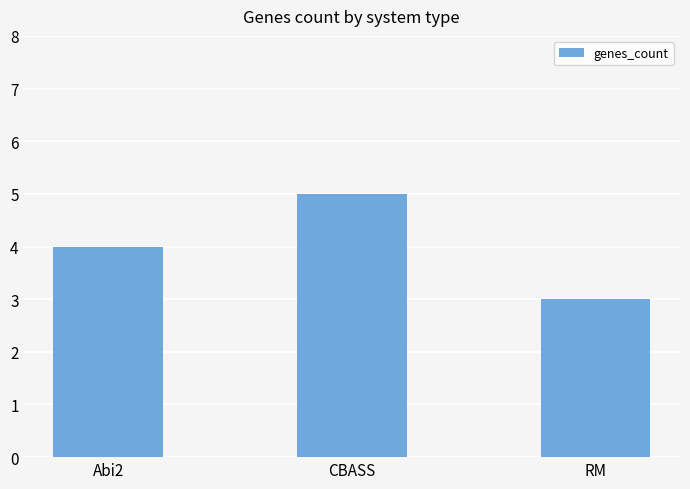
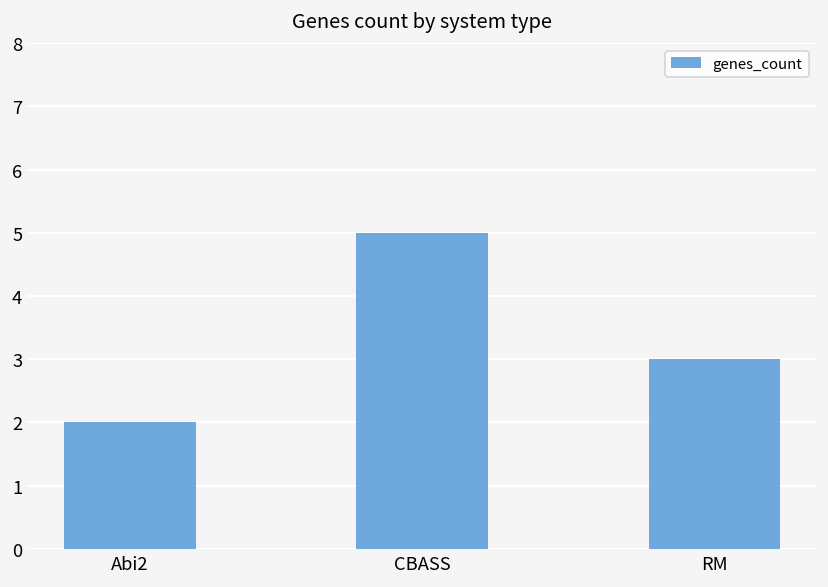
Abi2: 4 -> 2
